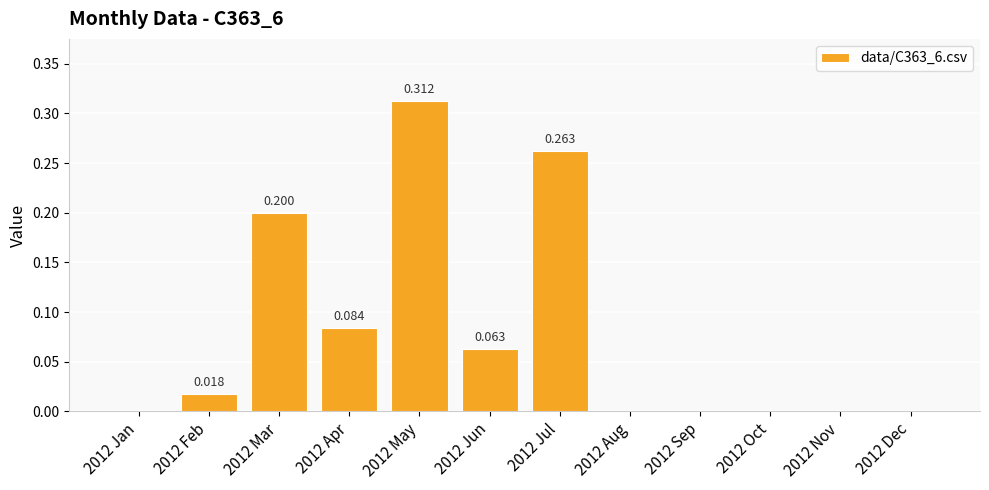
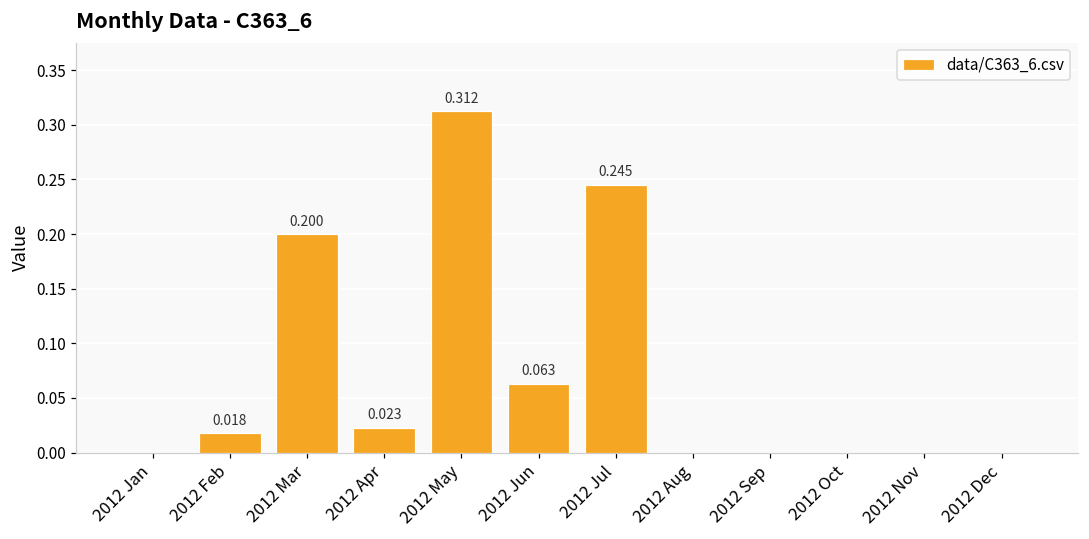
2012 Apr: 0.084 -> 0.023
2012 Jul: 0.263 -> 0.245
